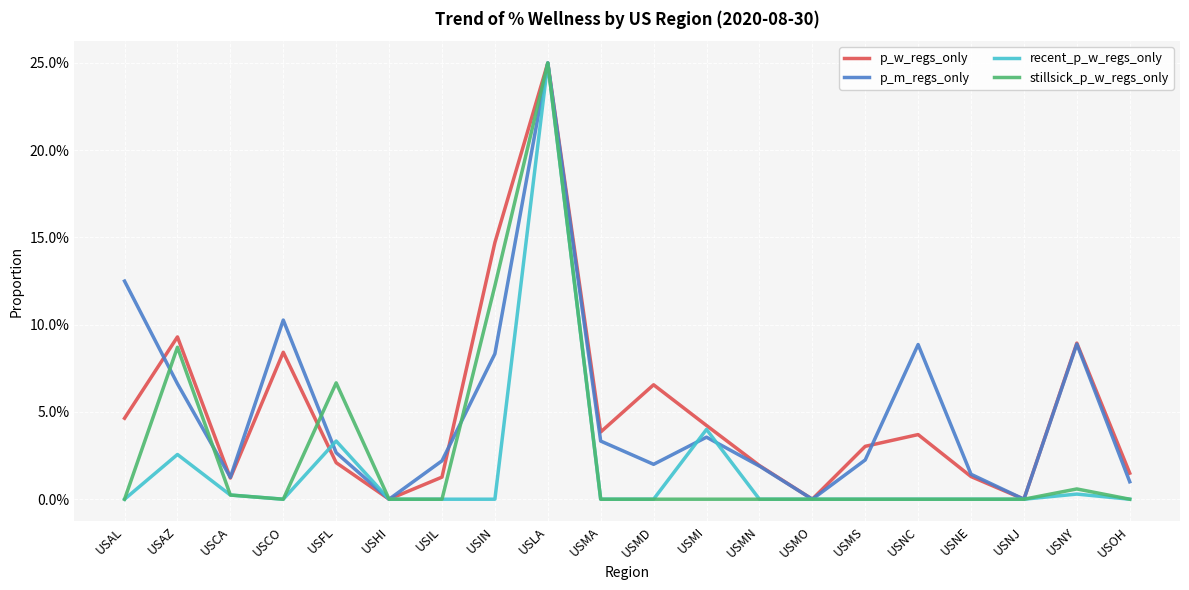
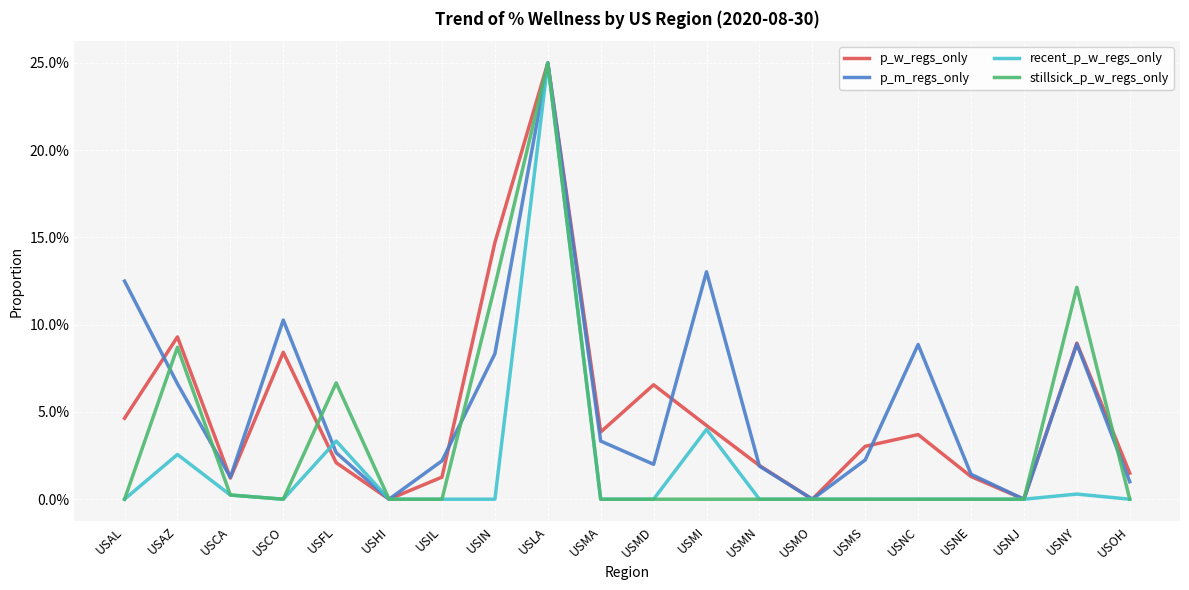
p_m_regs_only, USMI: 3.6% -> 13.0%
stillsick_p_w_regs_only, USNY: 0.6% -> 12.1%
